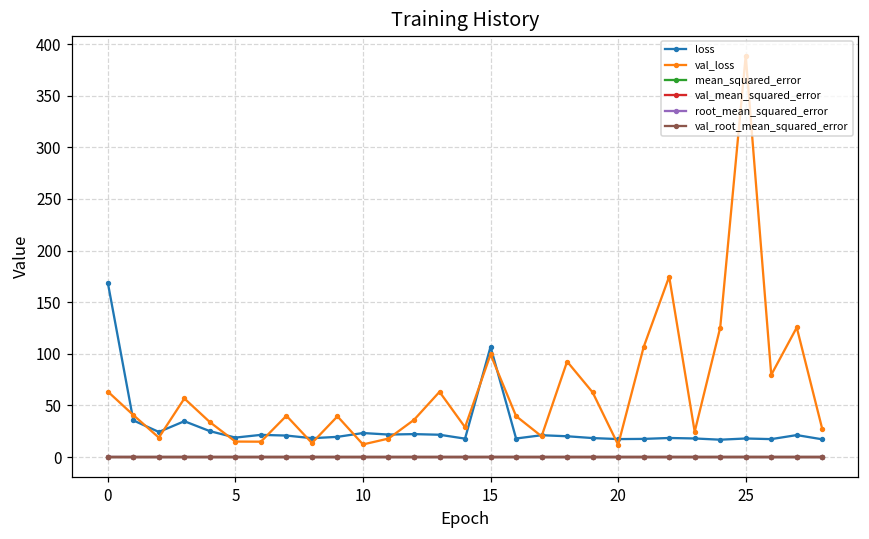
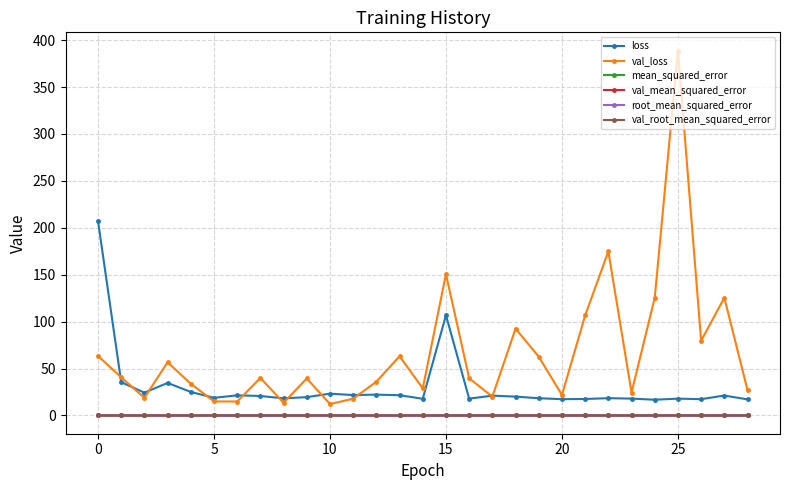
loss, 0: 170 -> 210
val_loss, 15: 100 -> 150
val_loss, 20: 10 -> 20
